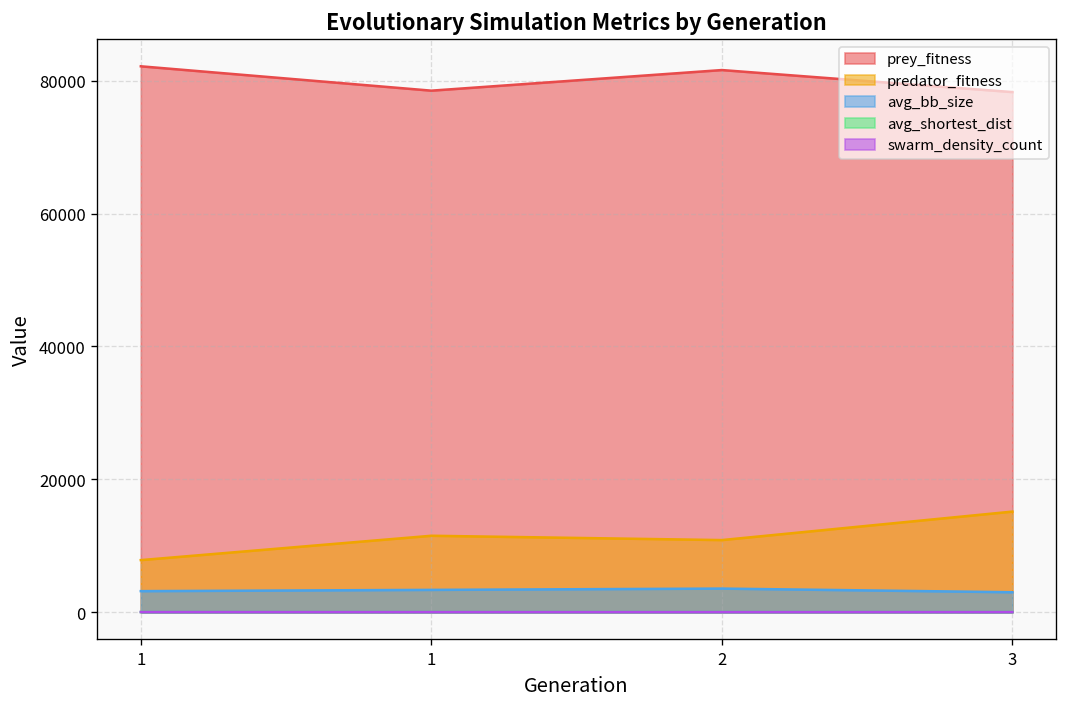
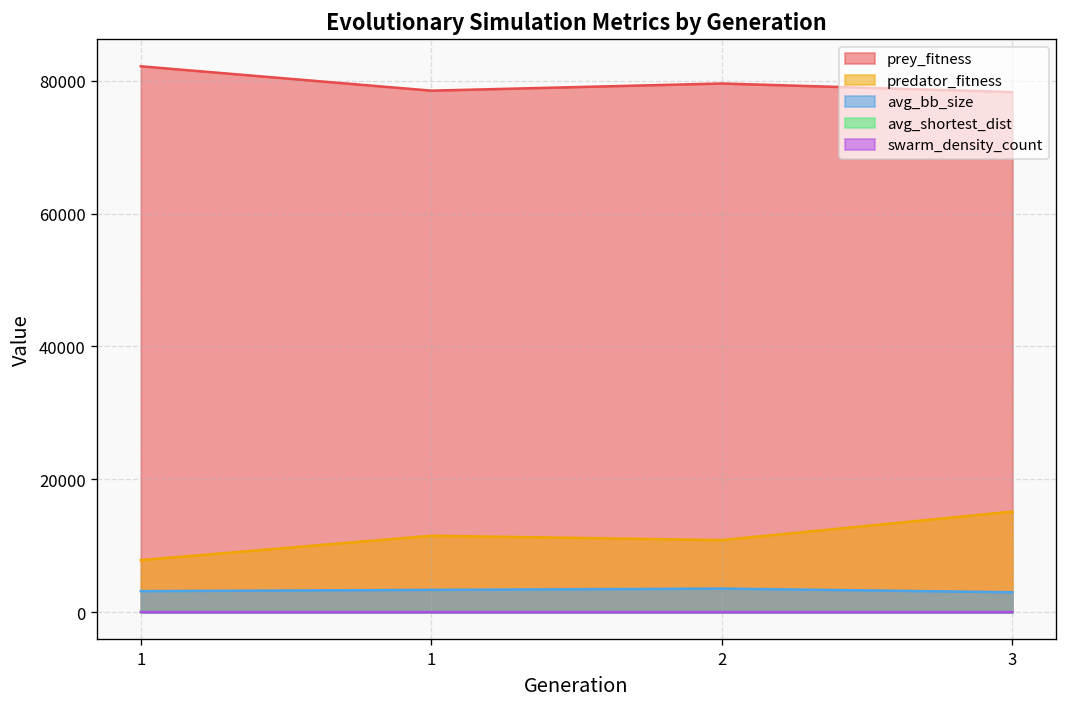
prey_fitness, 2: 82000 -> 80000
